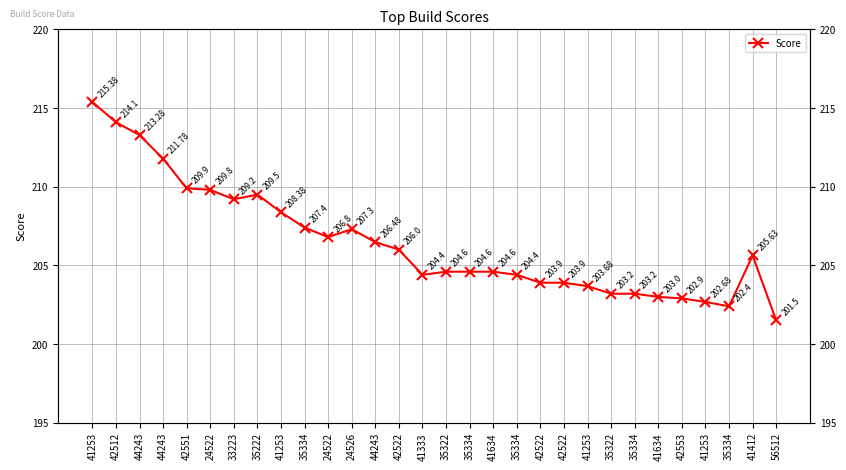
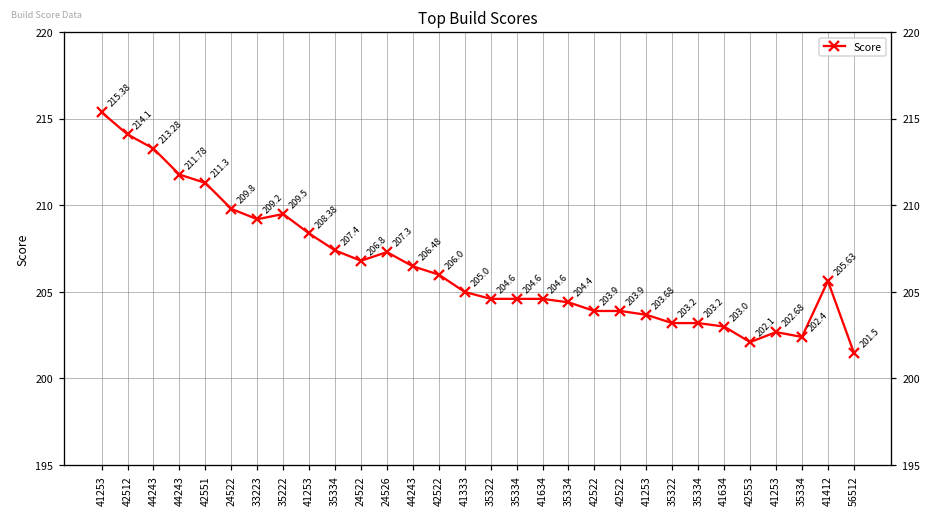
42551: 209.9 -> 211.3
41333: 204.4 -> 205.0
42553: 202.9 -> 202.1
